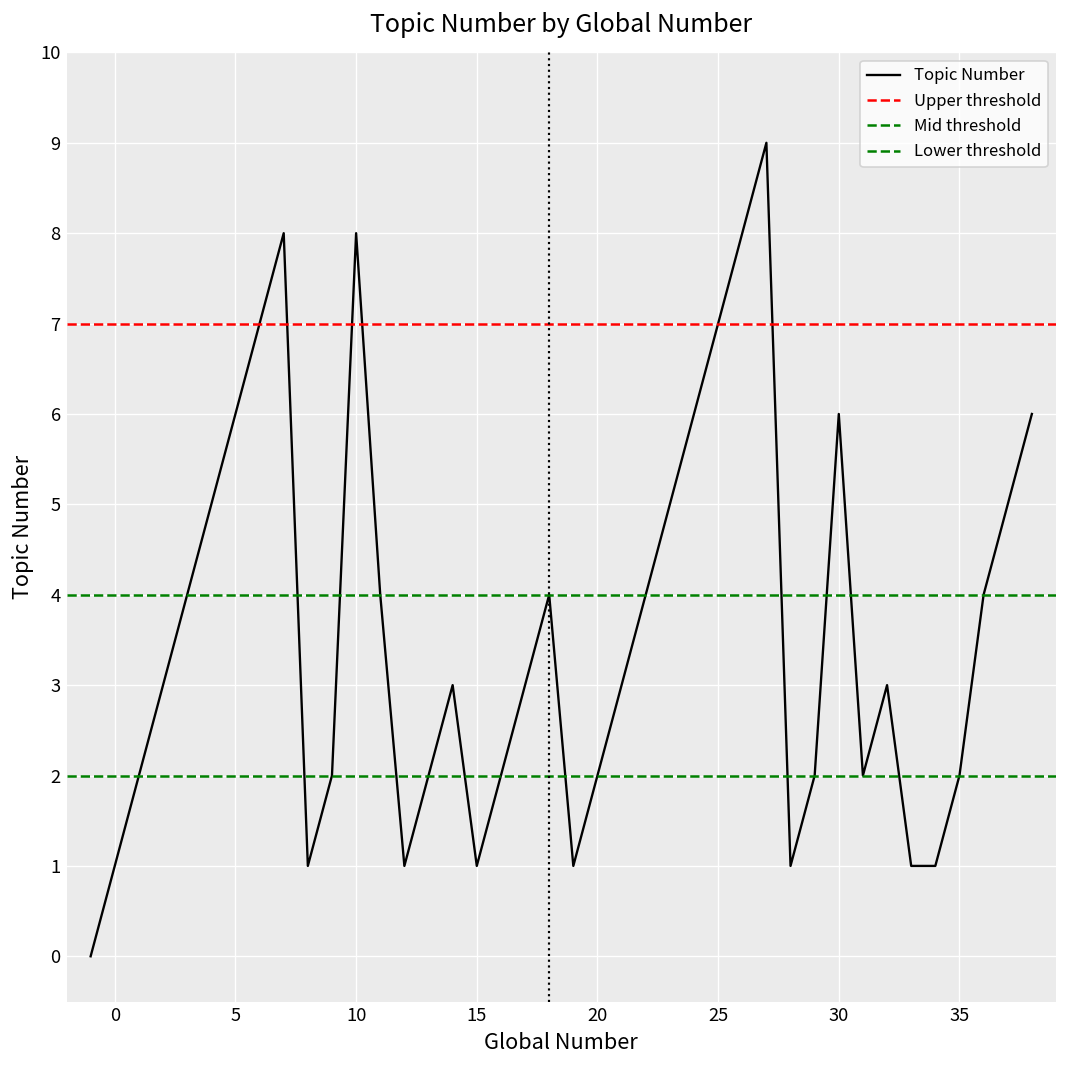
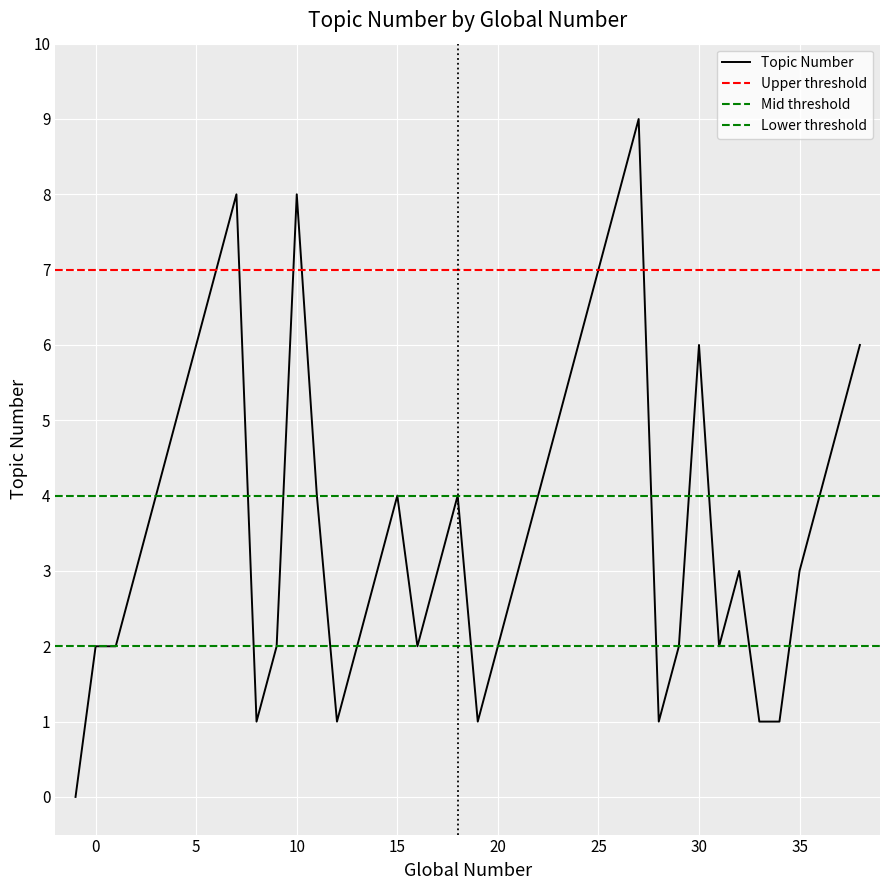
0: 1 -> 2
15: 1 -> 4
35: 2 -> 3
